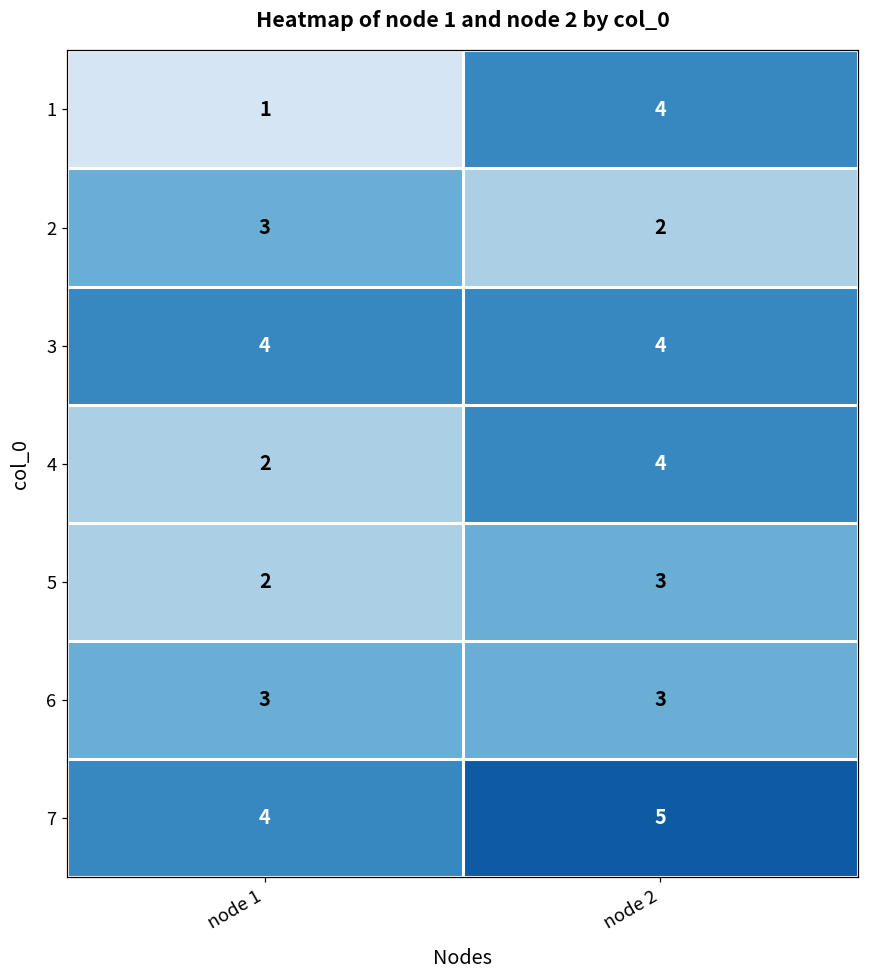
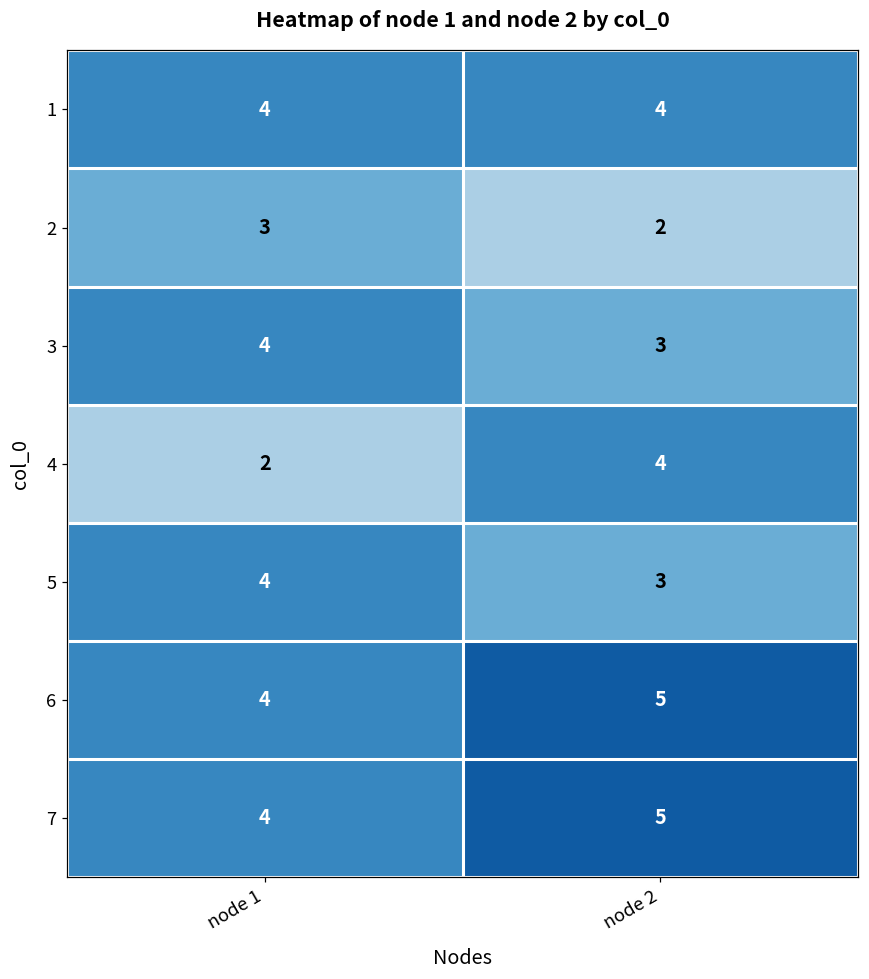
1, node 1: 1 -> 4
3, node 2: 4 -> 3
5, node 1: 2 -> 4
6, node 1: 3 -> 4
6, node 2: 3 -> 5
